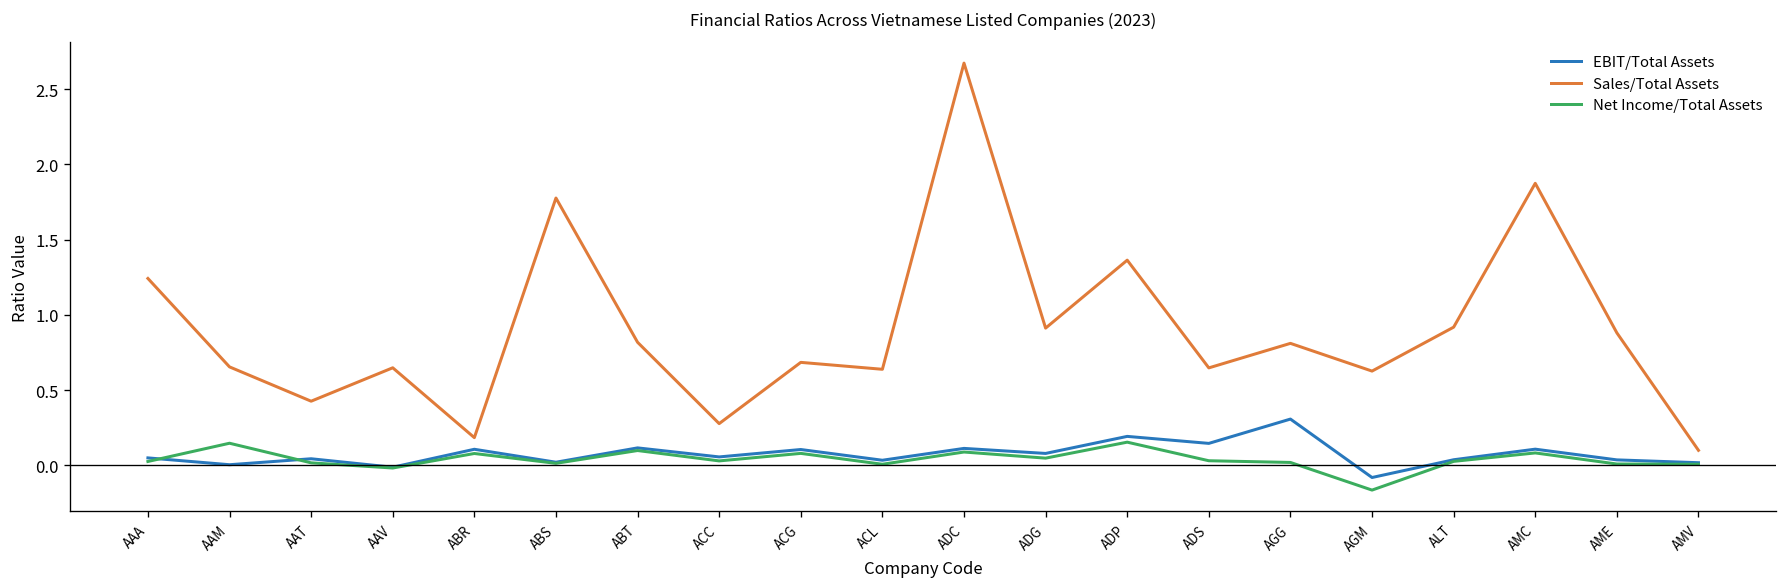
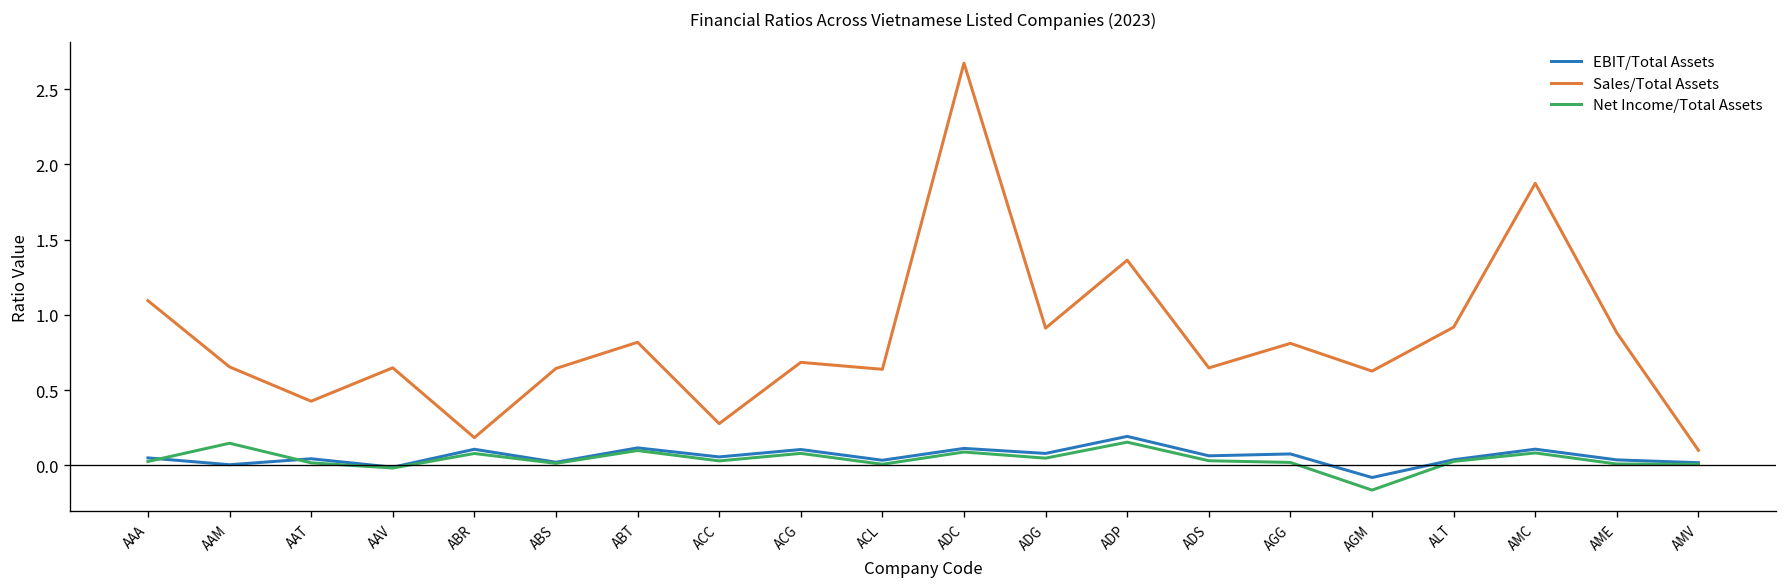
Sales/Total Assets, AAA: 1.24 -> 1.09
Sales/Total Assets, ABS: 1.78 -> 0.64
EBIT/Total Assets, ADS: 0.15 -> 0.06
EBIT/Total Assets, AGG: 0.31 -> 0.08
